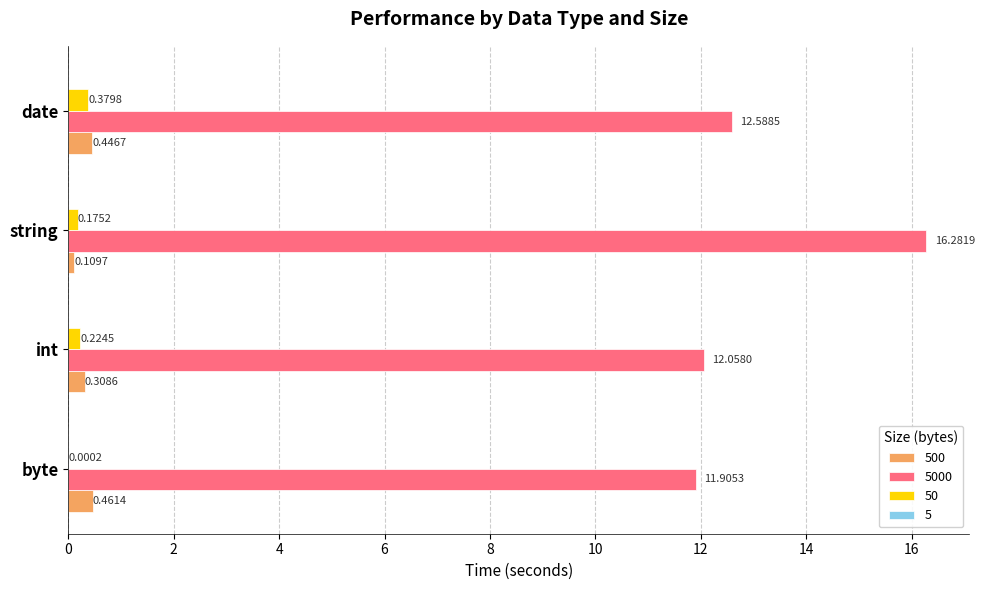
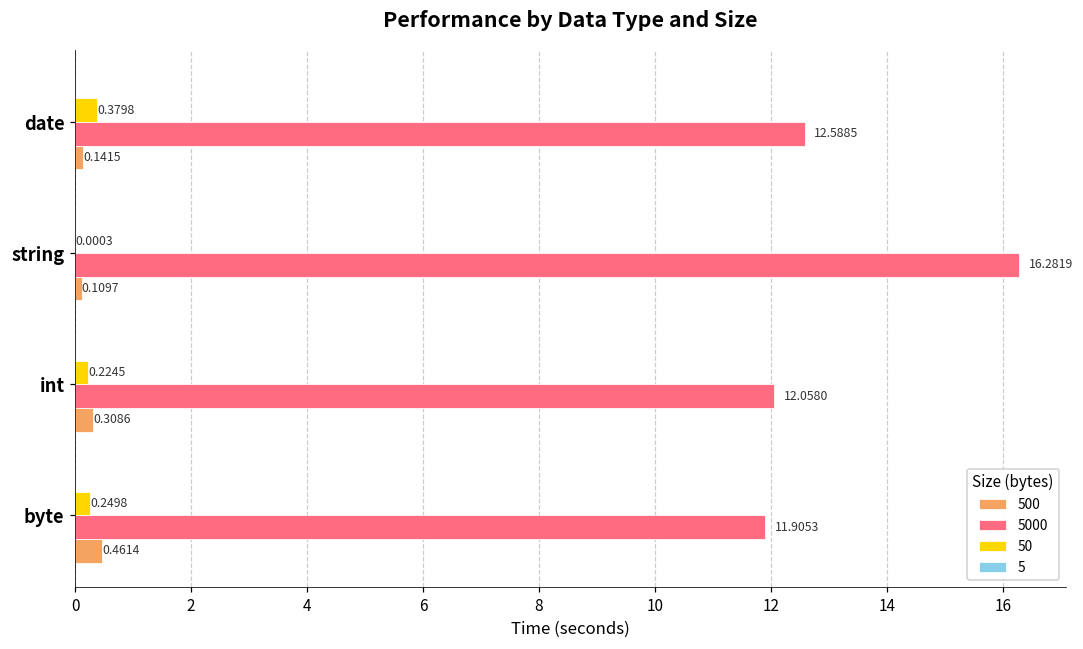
500, date: 0.4467 -> 0.1415
50, string: 0.1752 -> 0.0003
50, byte: 0.0002 -> 0.2498
